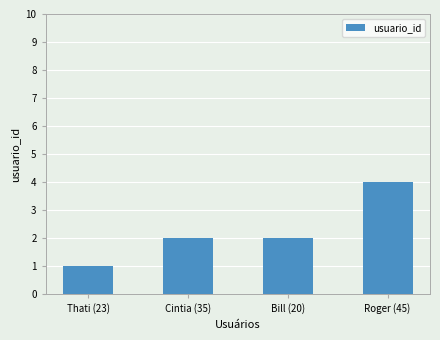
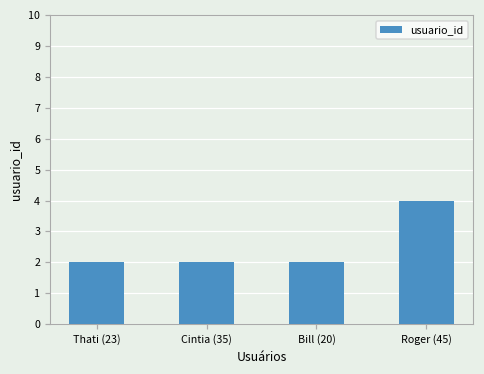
Thati (23): 1 -> 2
